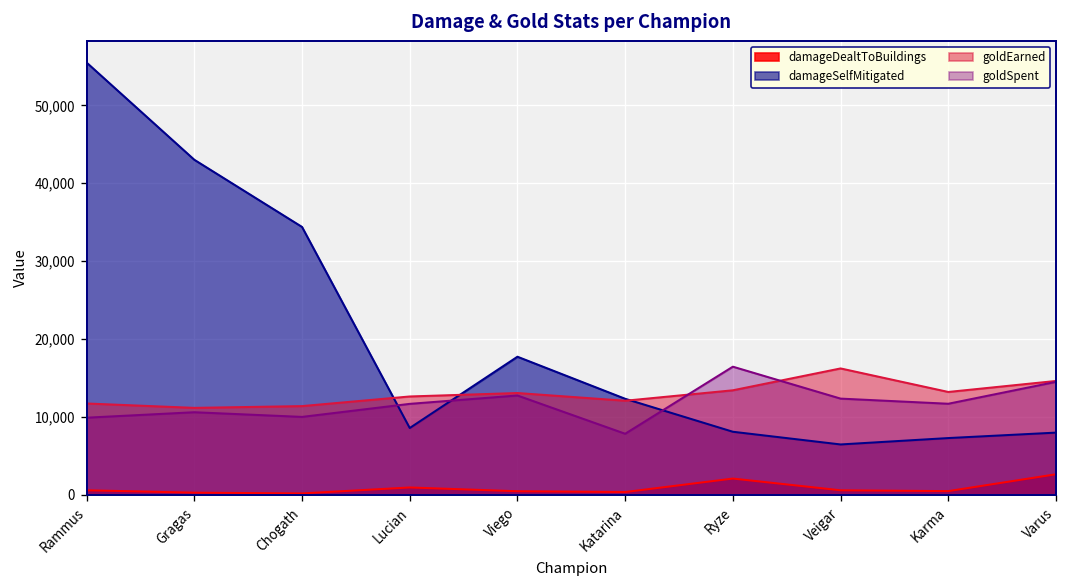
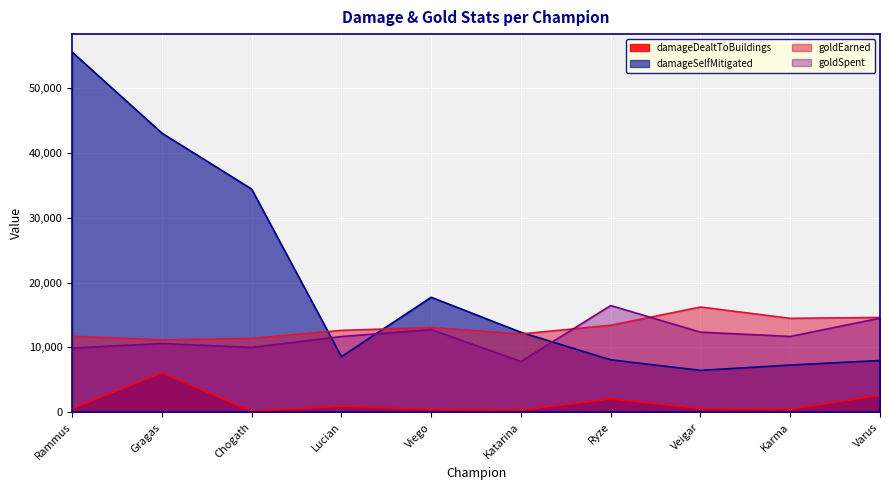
damageDealtToBuildings, Gragas: 0 -> 6,000
goldEarned, Karma: 13,000 -> 14,000
